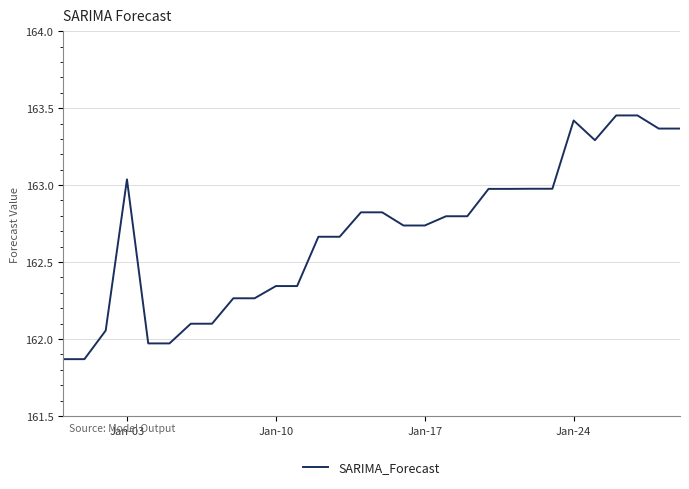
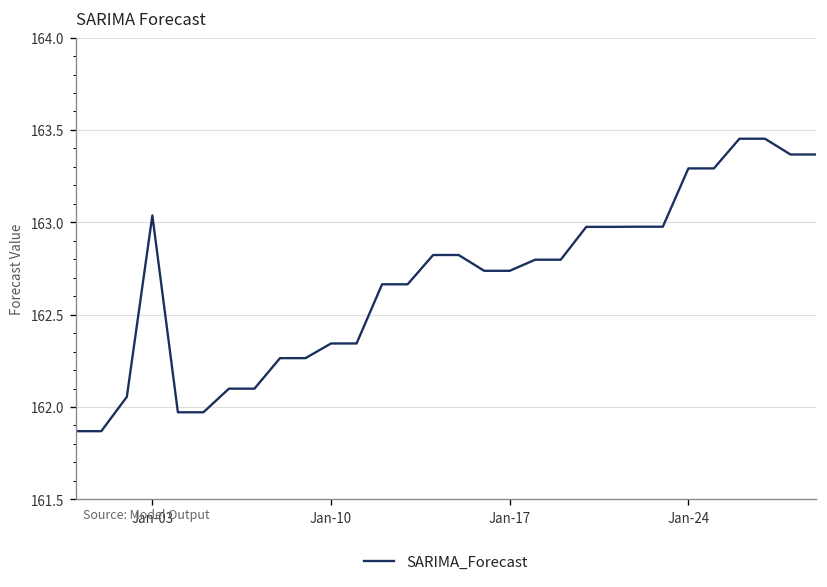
Jan-24: 163.42 -> 163.29
